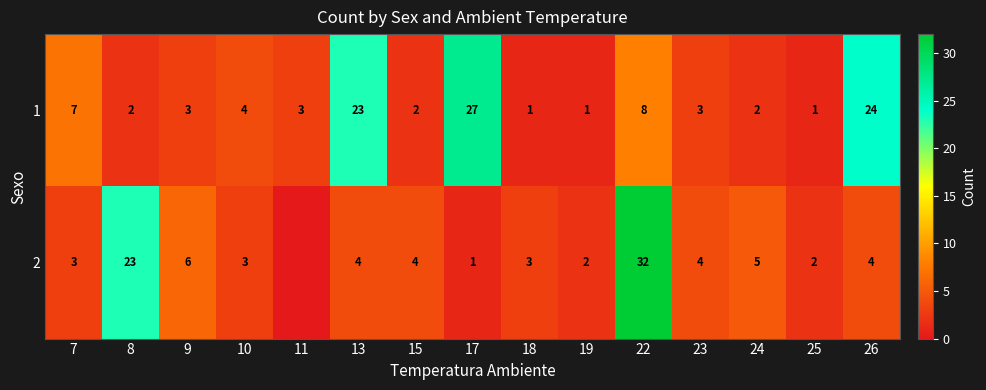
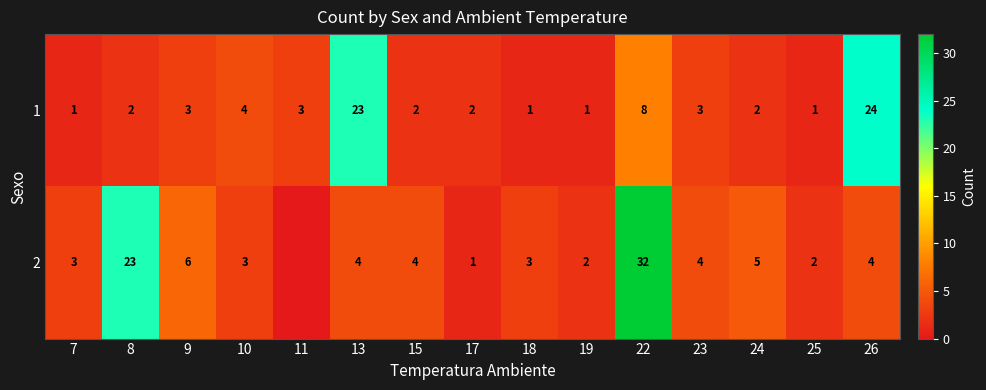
1, 7: 7 -> 1
1, 17: 27 -> 2
